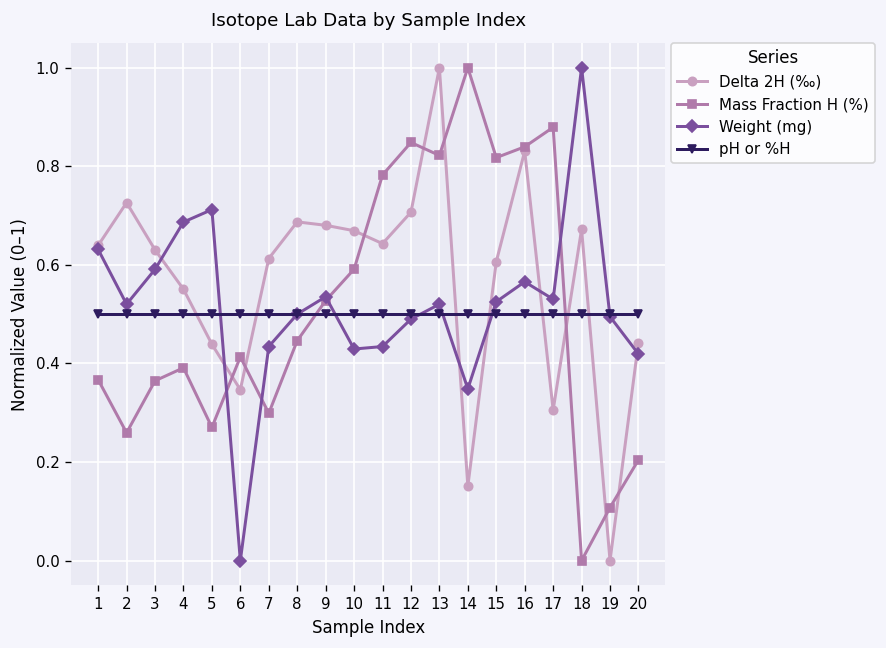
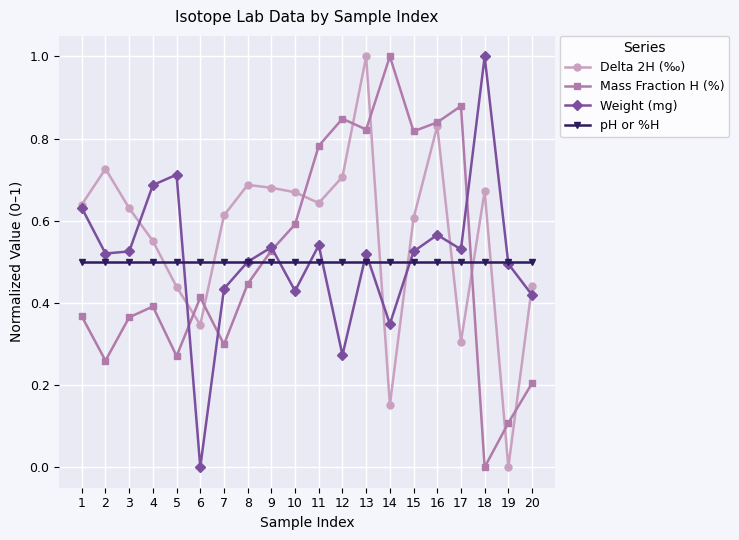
Weight (mg), 3: 0.59 -> 0.53
Weight (mg), 11: 0.43 -> 0.54
Weight (mg), 12: 0.49 -> 0.27
